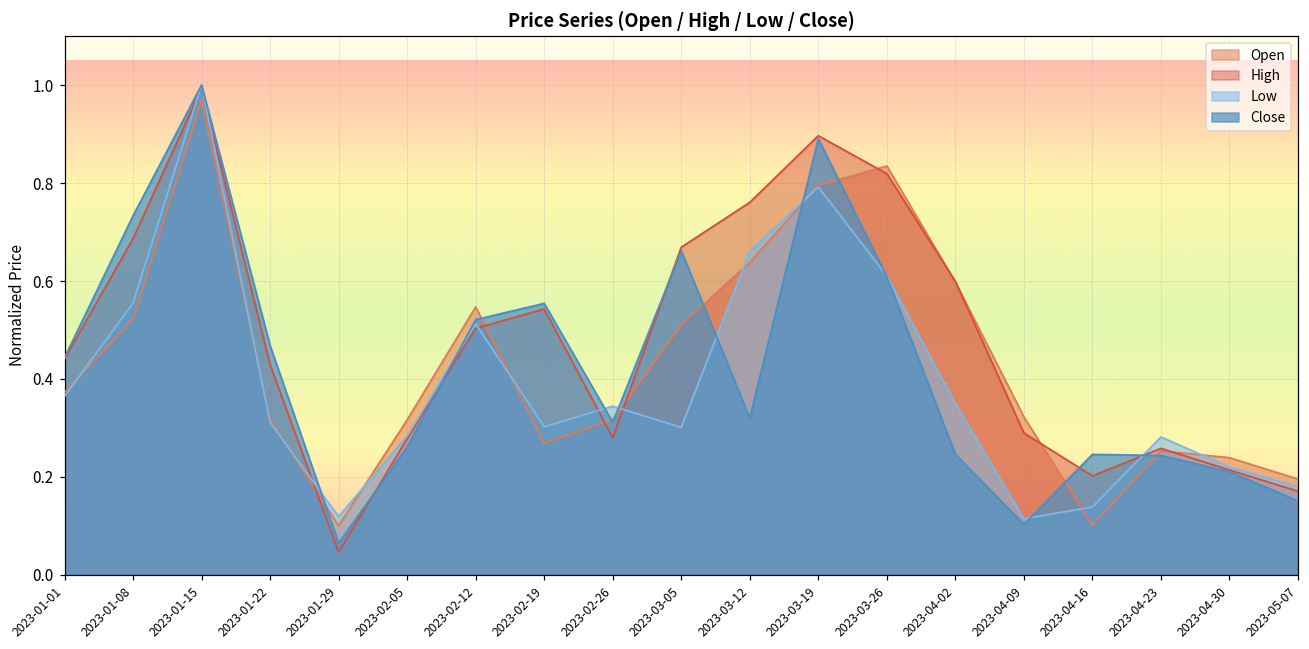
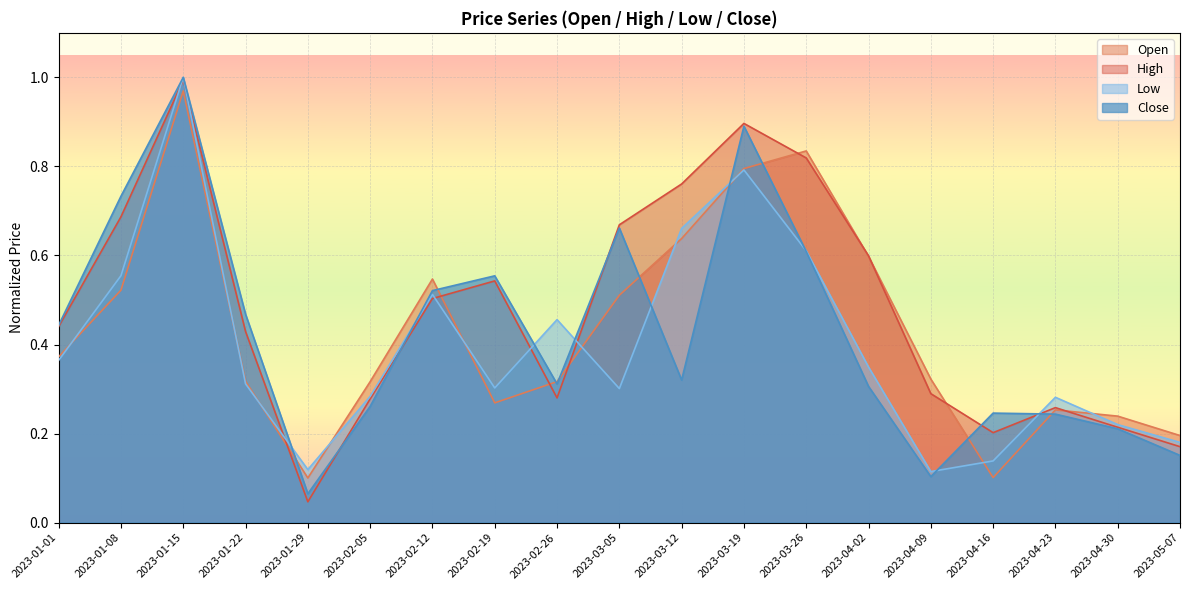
Low, 2023-02-26: 0.34 -> 0.46
Close, 2023-04-02: 0.25 -> 0.31
